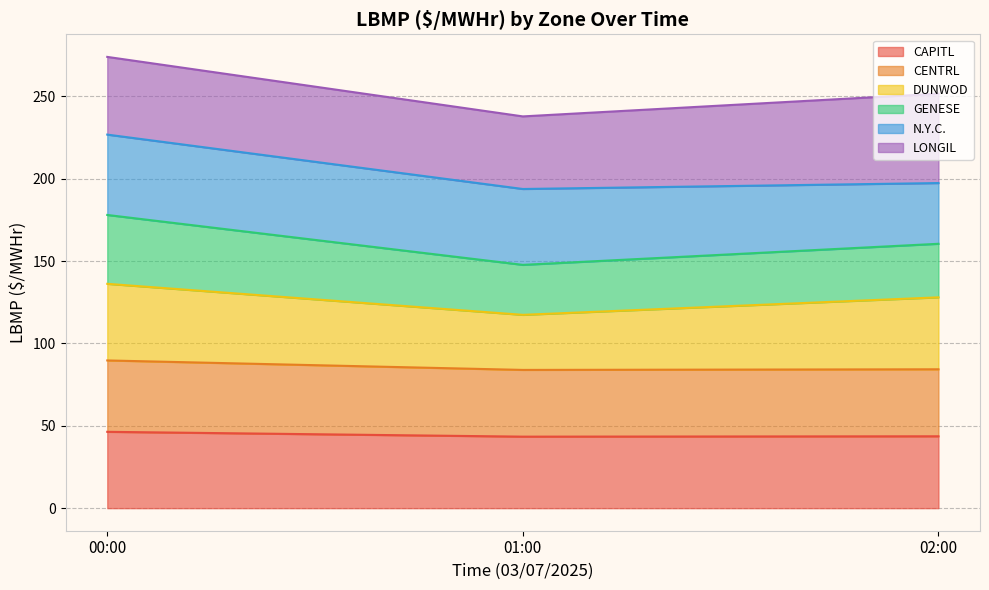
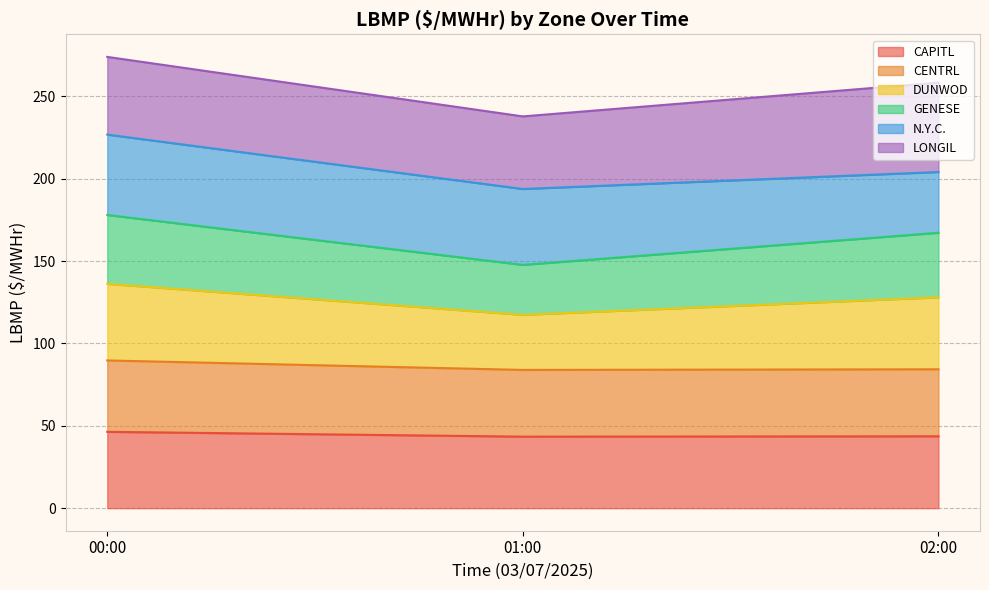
GENESE, 02:00: 33 -> 39
